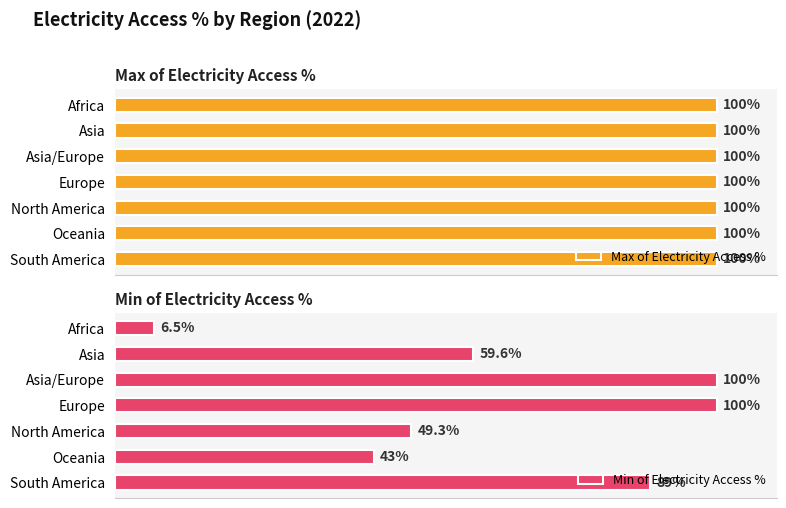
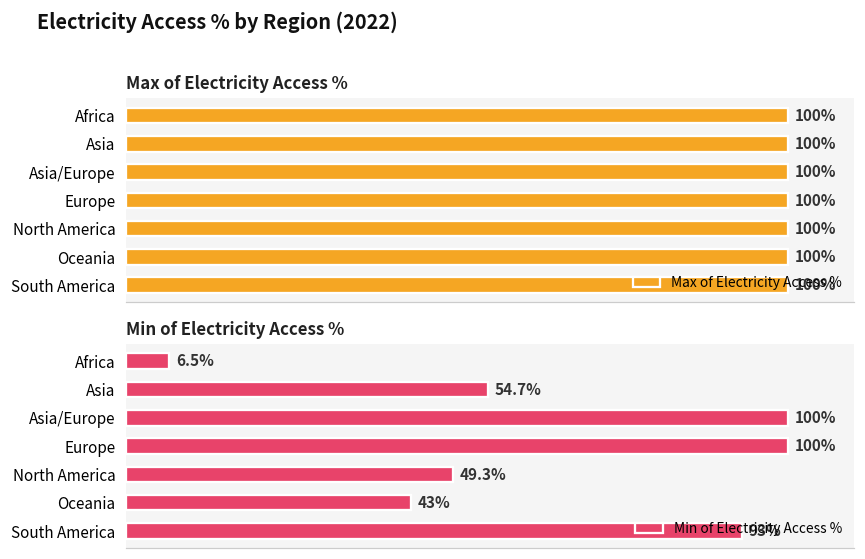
Min of Electricity Access %, Asia: 59.6% -> 54.7%
Min of Electricity Access %, South America: 89% -> 93%
